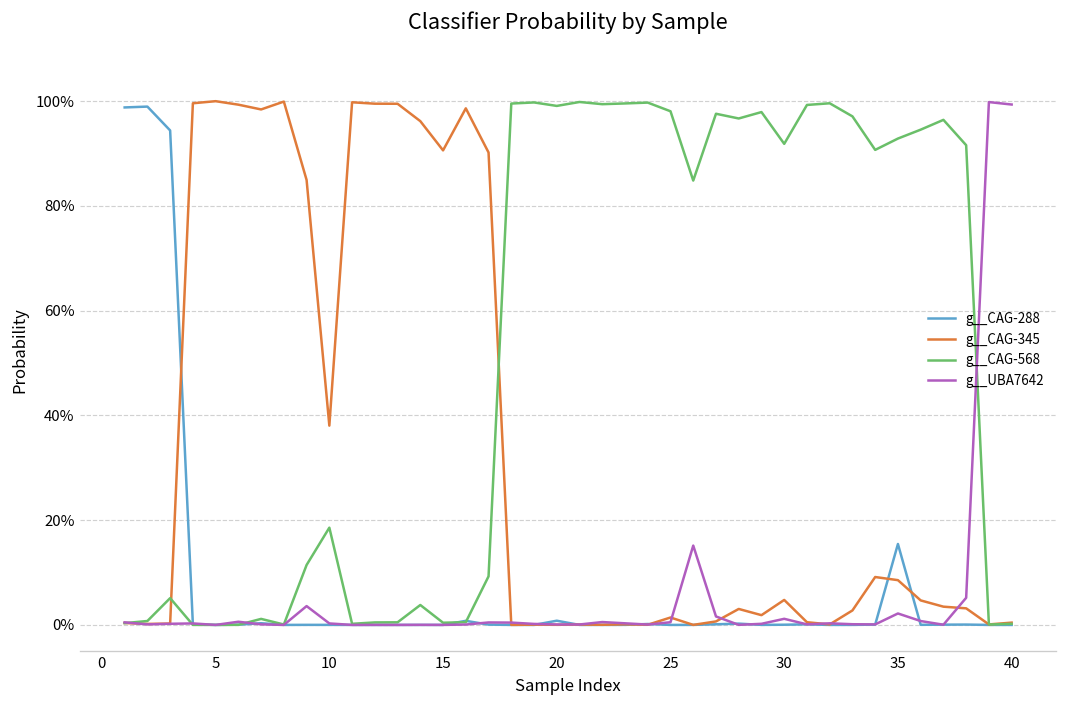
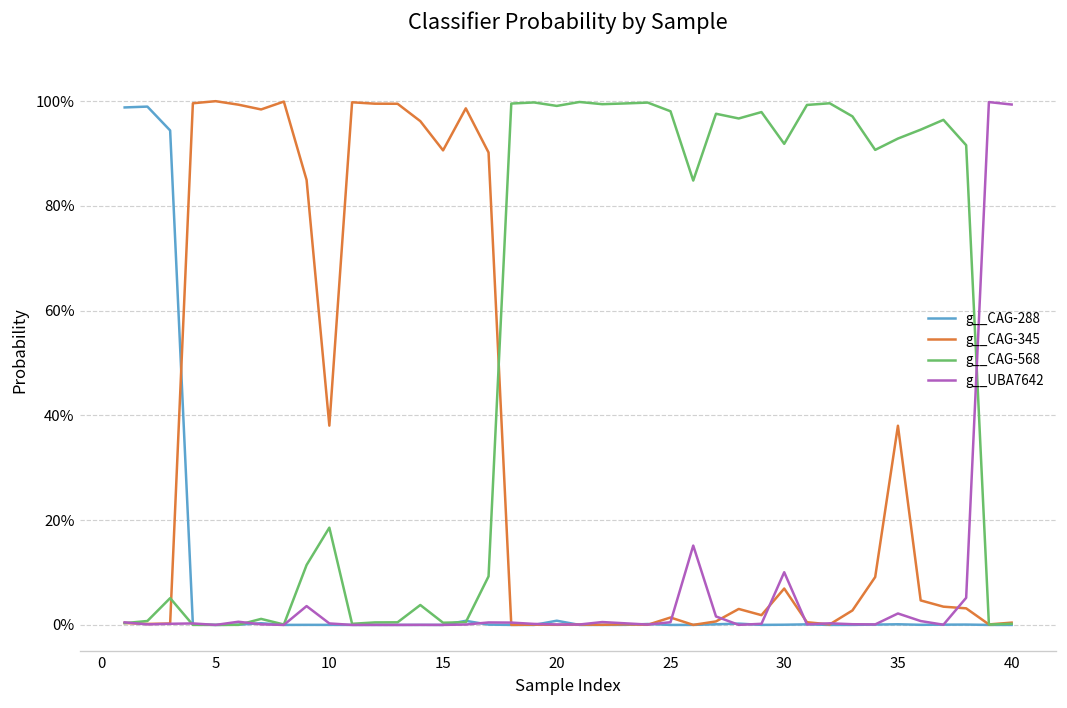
g__CAG-345, 30: 5% -> 7%
g__UBA7642, 30: 1% -> 10%
g__CAG-288, 35: 15% -> 0%
g__CAG-345, 35: 9% -> 38%
